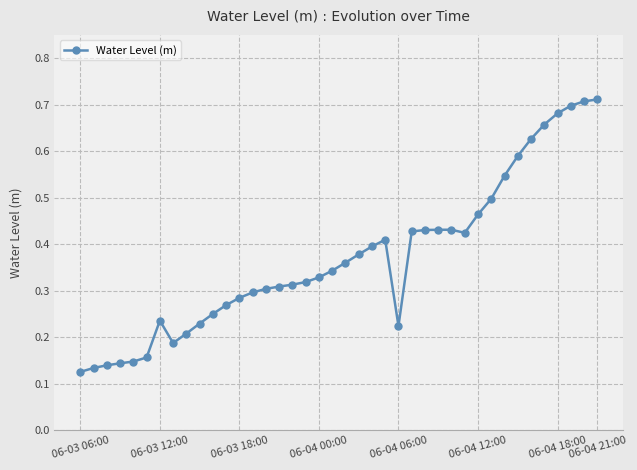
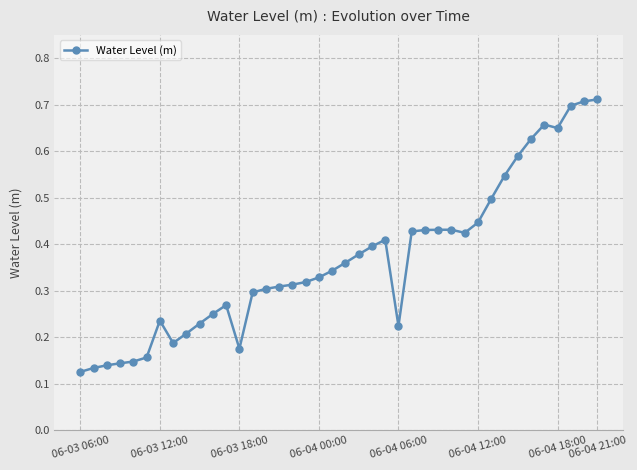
06-03 18:00: 0.28 -> 0.18
06-04 12:00: 0.46 -> 0.45
06-04 18:00: 0.68 -> 0.65
